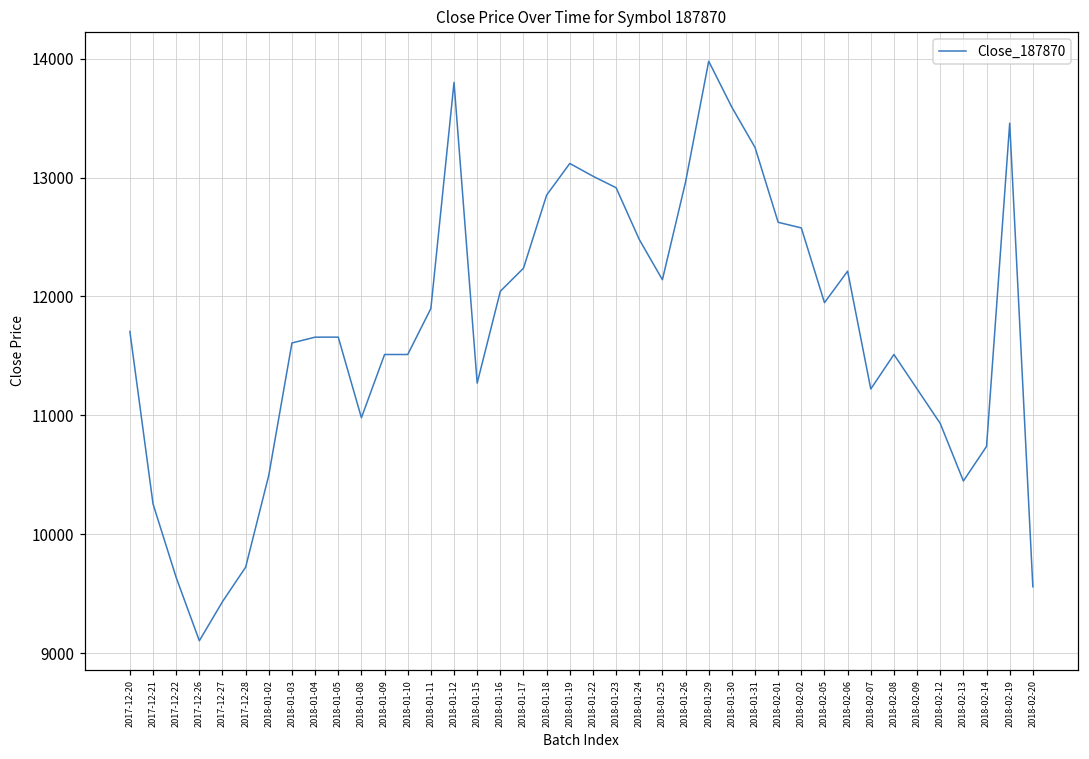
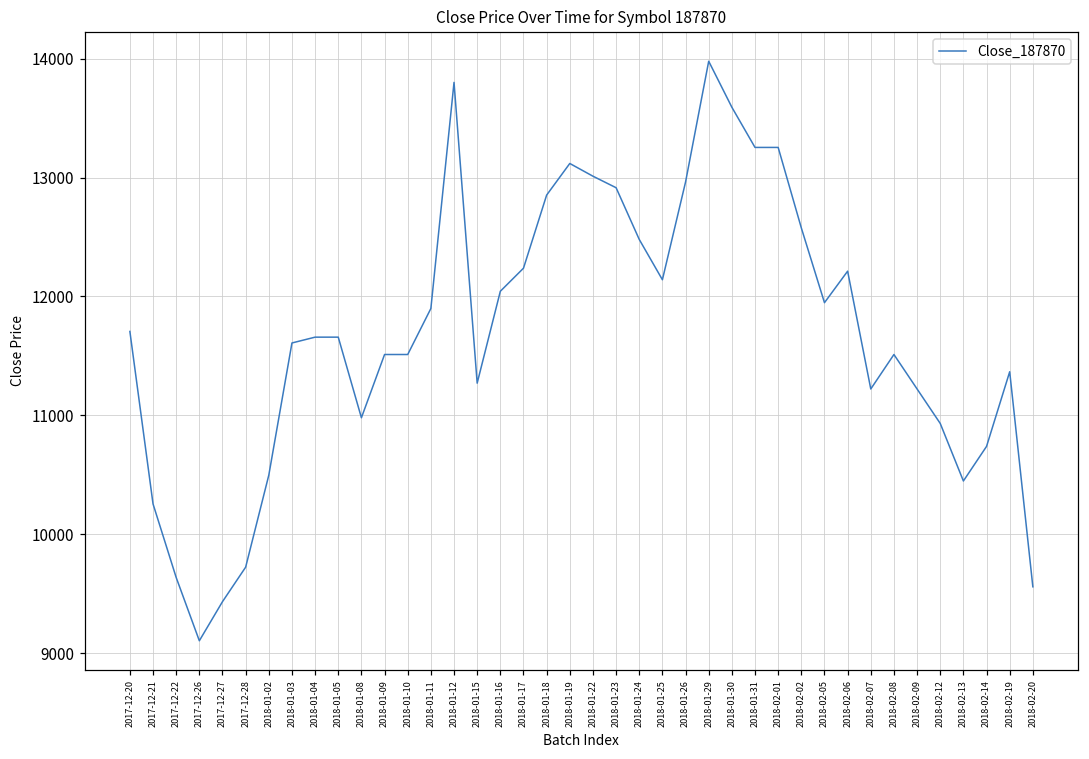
2018-02-01: 12620 -> 13250
2018-02-19: 13460 -> 11370
